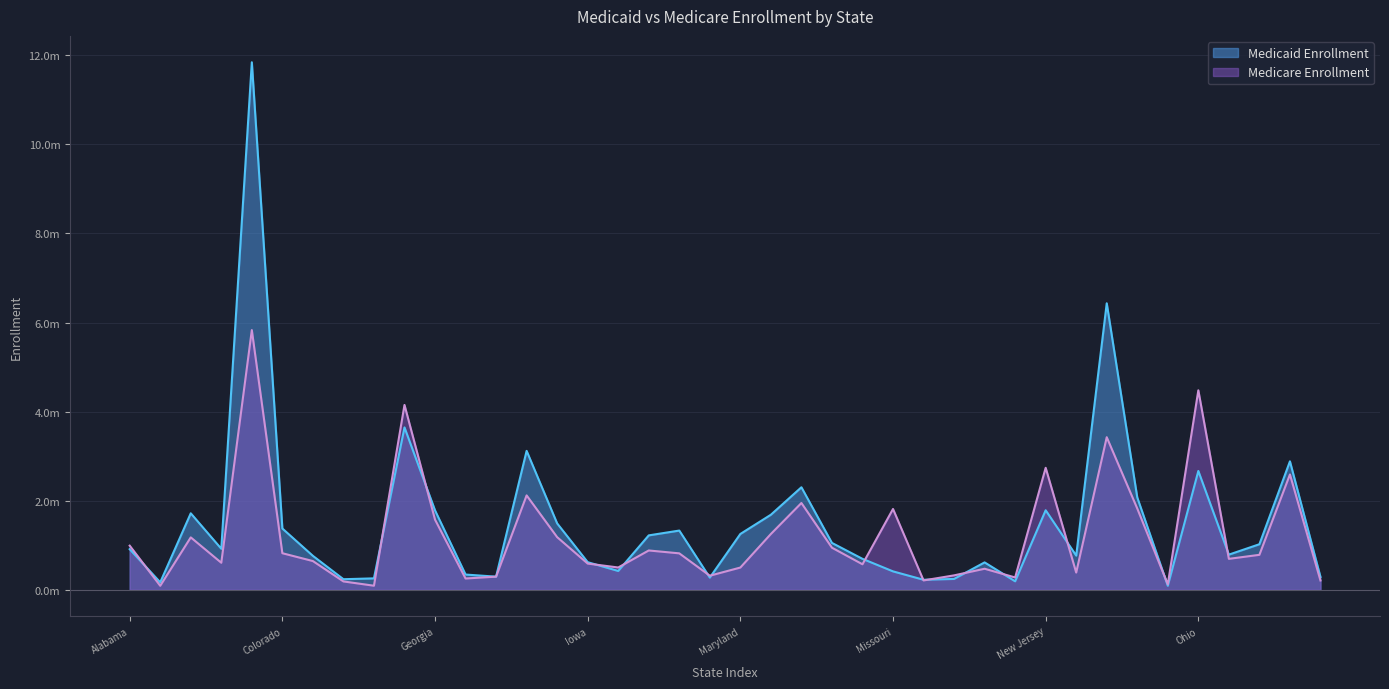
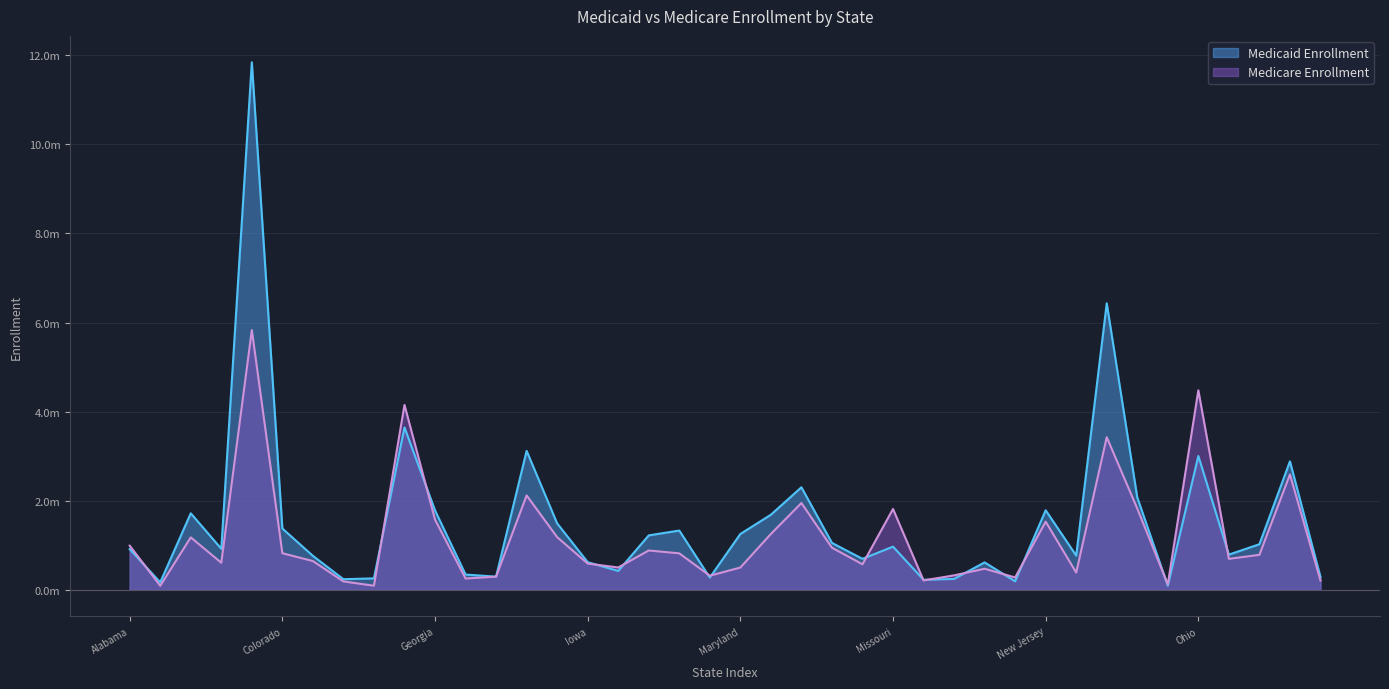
Medicaid Enrollment, Missouri: 0.4m -> 1.0m
Medicare Enrollment, New Jersey: 2.7m -> 1.5m
Medicaid Enrollment, Ohio: 2.7m -> 3.0m
